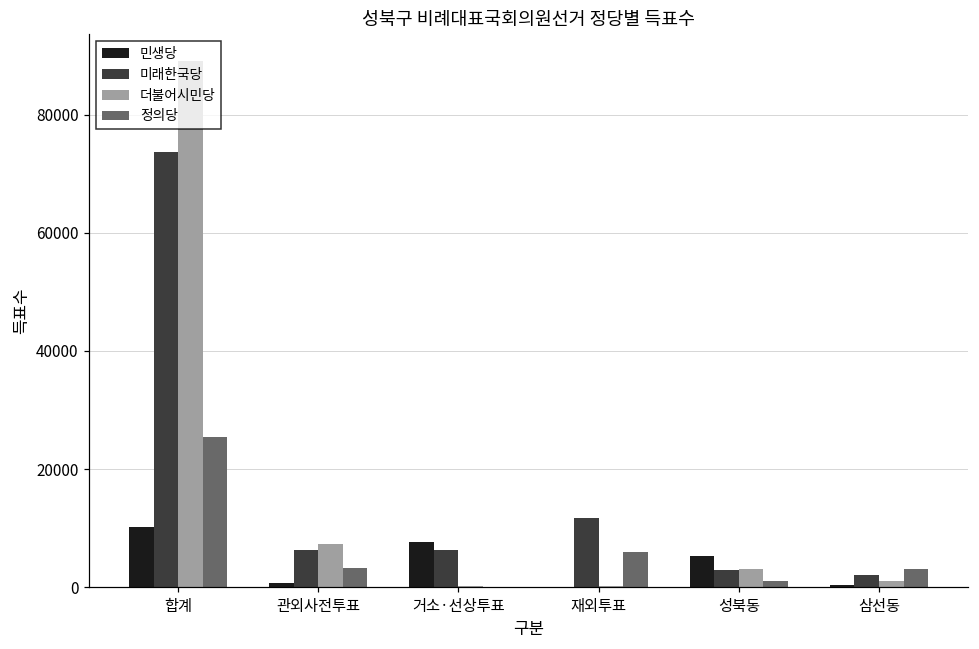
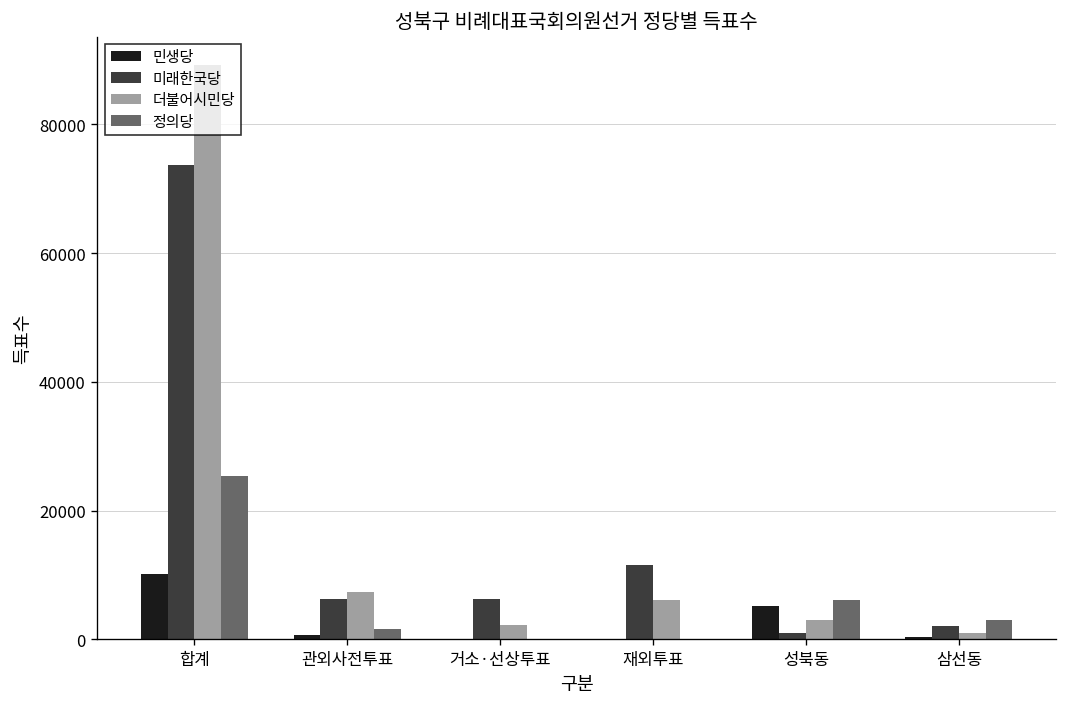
정의당, 관외사전투표: 3000 -> 2000
민생당, 거소·선상투표: 8000 -> 0
더불어시민당, 거소·선상투표: 0 -> 2000
더불어시민당, 재외투표: 0 -> 6000
정의당, 재외투표: 6000 -> 0
미래한국당, 성북동: 3000 -> 1000
정의당, 성북동: 1000 -> 6000
